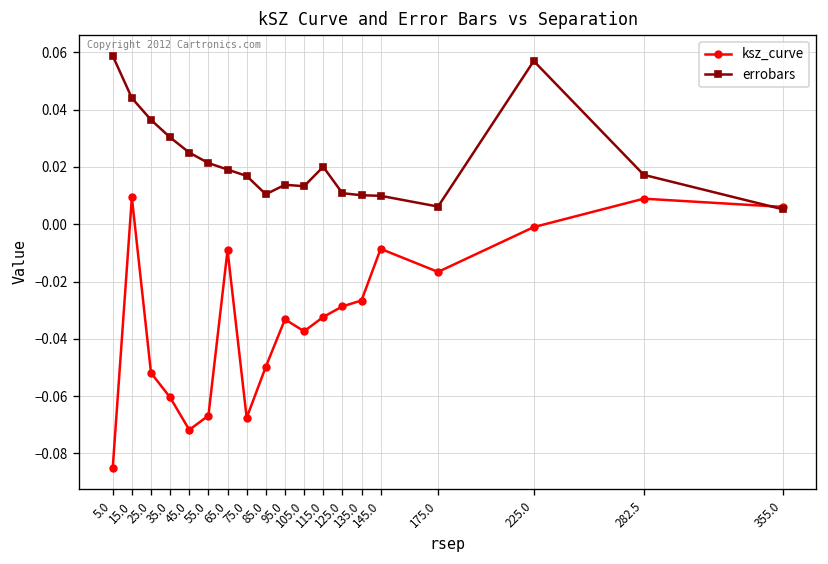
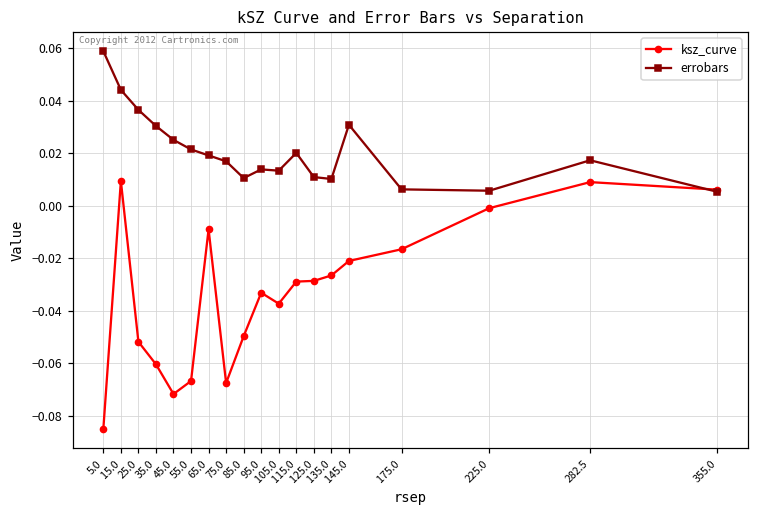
ksz_curve, 115.0: -0.032 -> -0.029
ksz_curve, 145.0: -0.009 -> -0.021
errobars, 145.0: 0.010 -> 0.031
errobars, 225.0: 0.057 -> 0.006
